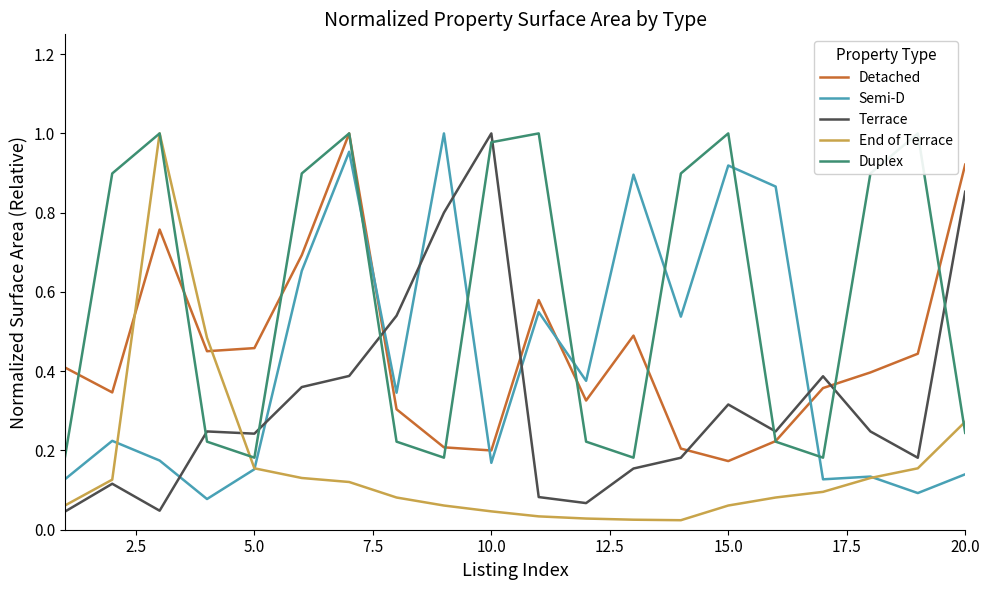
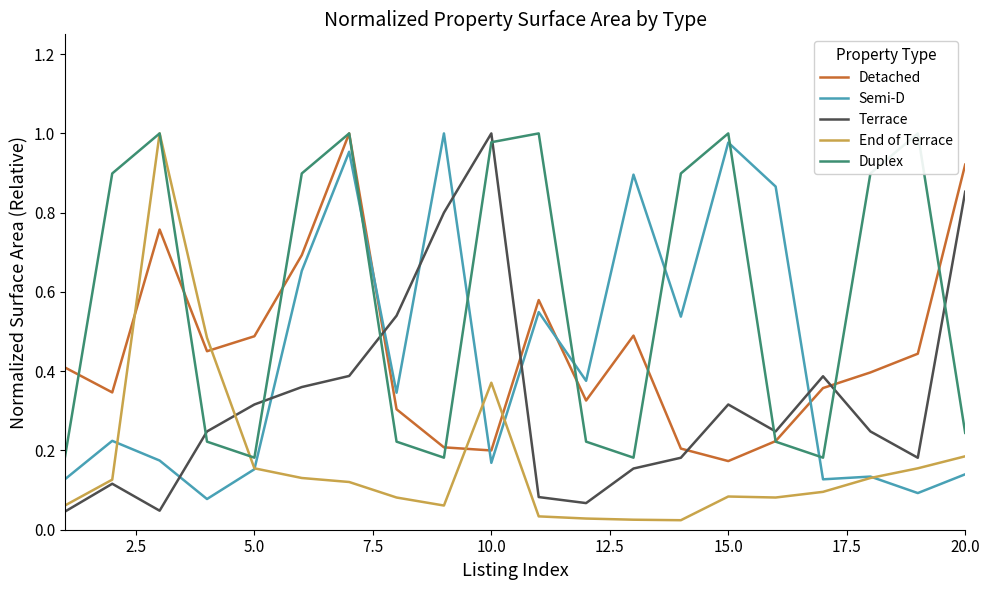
Detached, 5.0: 0.46 -> 0.49
Terrace, 5.0: 0.24 -> 0.32
End of Terrace, 10.0: 0.05 -> 0.37
Semi-D, 15.0: 0.92 -> 0.98
End of Terrace, 15.0: 0.06 -> 0.08
End of Terrace, 20.0: 0.27 -> 0.19
